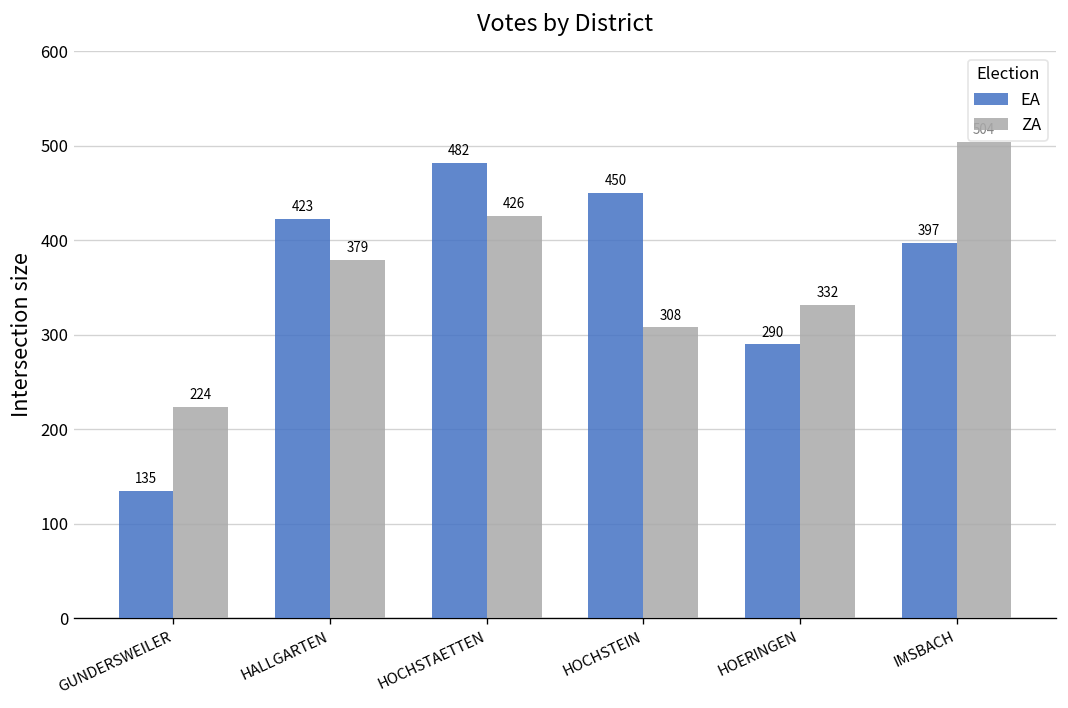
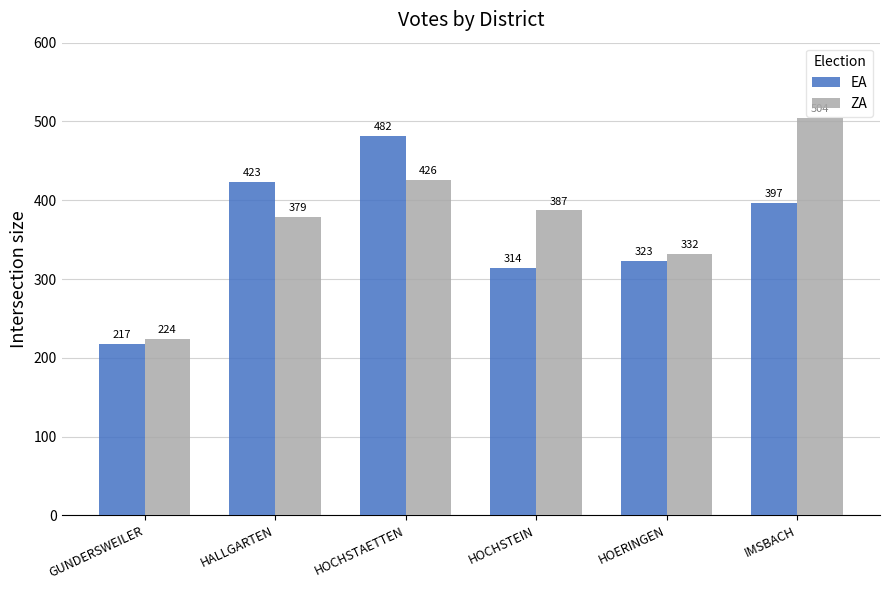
EA, GUNDERSWEILER: 135 -> 217
EA, HOCHSTEIN: 450 -> 314
ZA, HOCHSTEIN: 308 -> 387
EA, HOERINGEN: 290 -> 323
